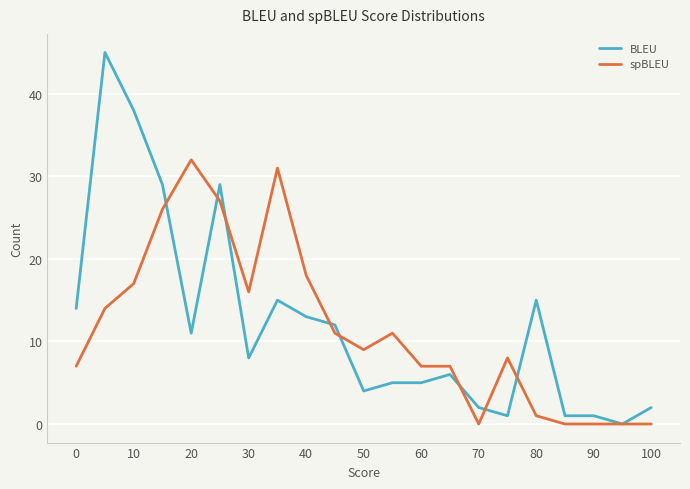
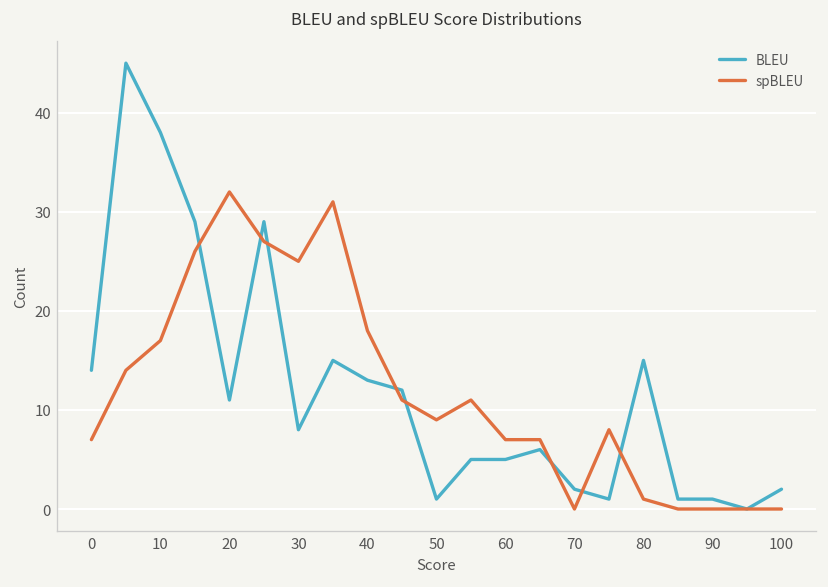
spBLEU, 30: 16 -> 25
BLEU, 50: 4 -> 1
